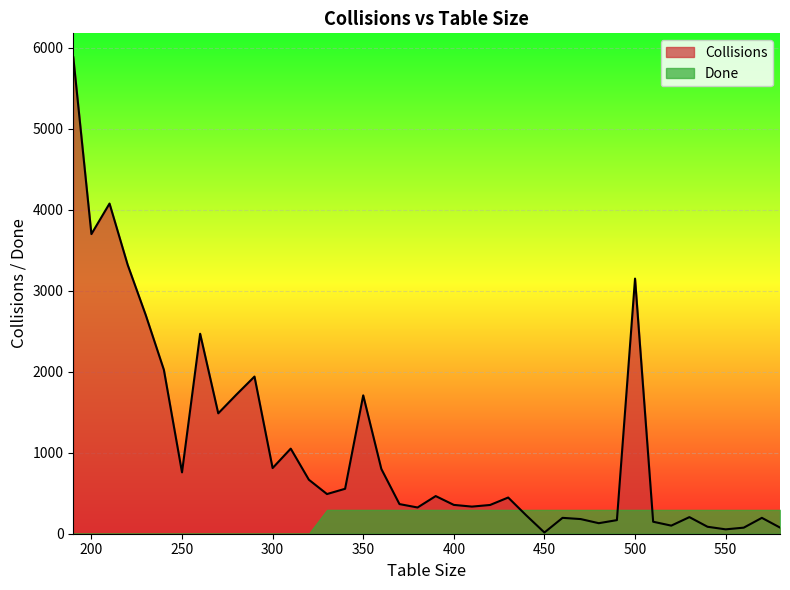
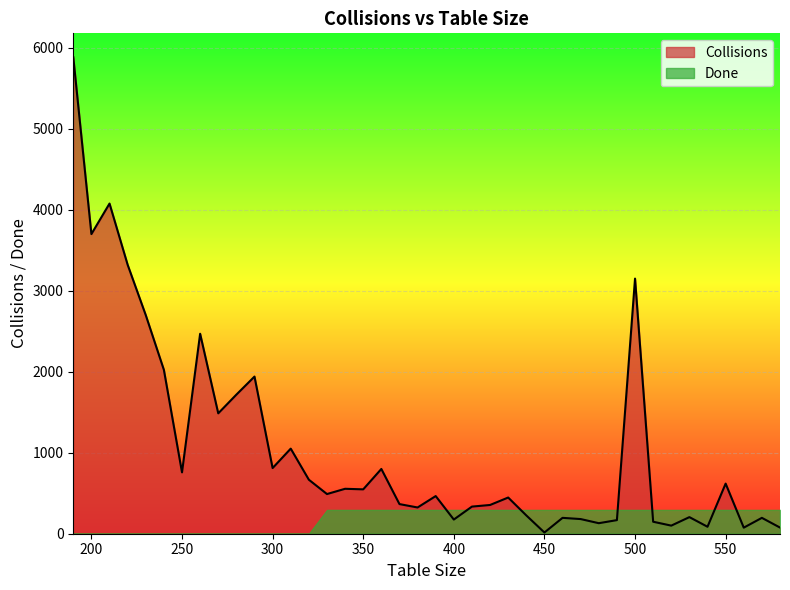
Collisions, 350: 1700 -> 500
Collisions, 400: 400 -> 200
Collisions, 550: 100 -> 600
